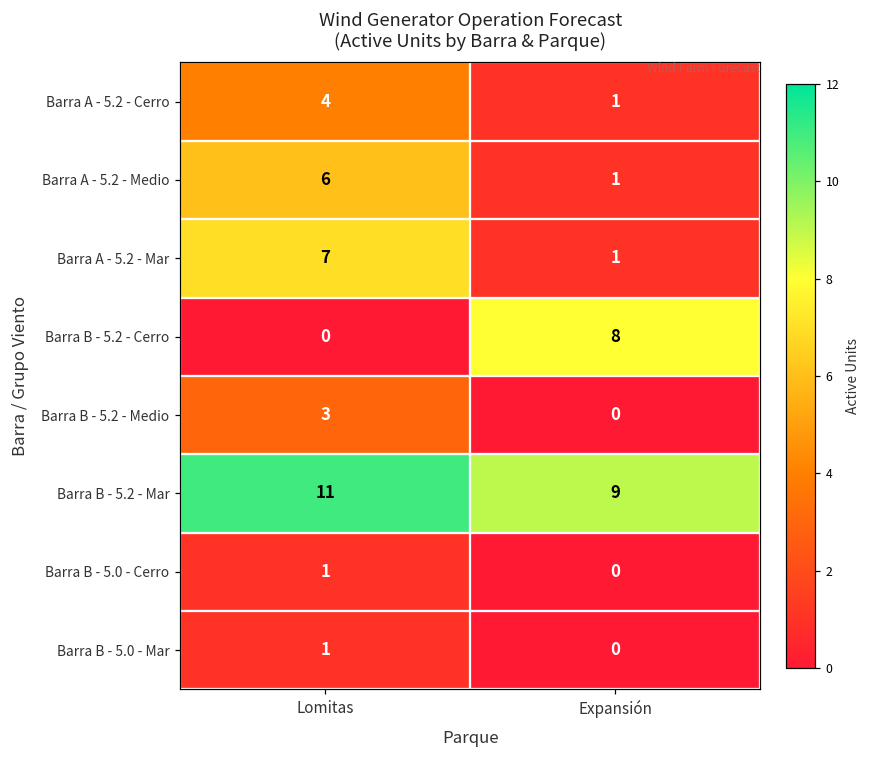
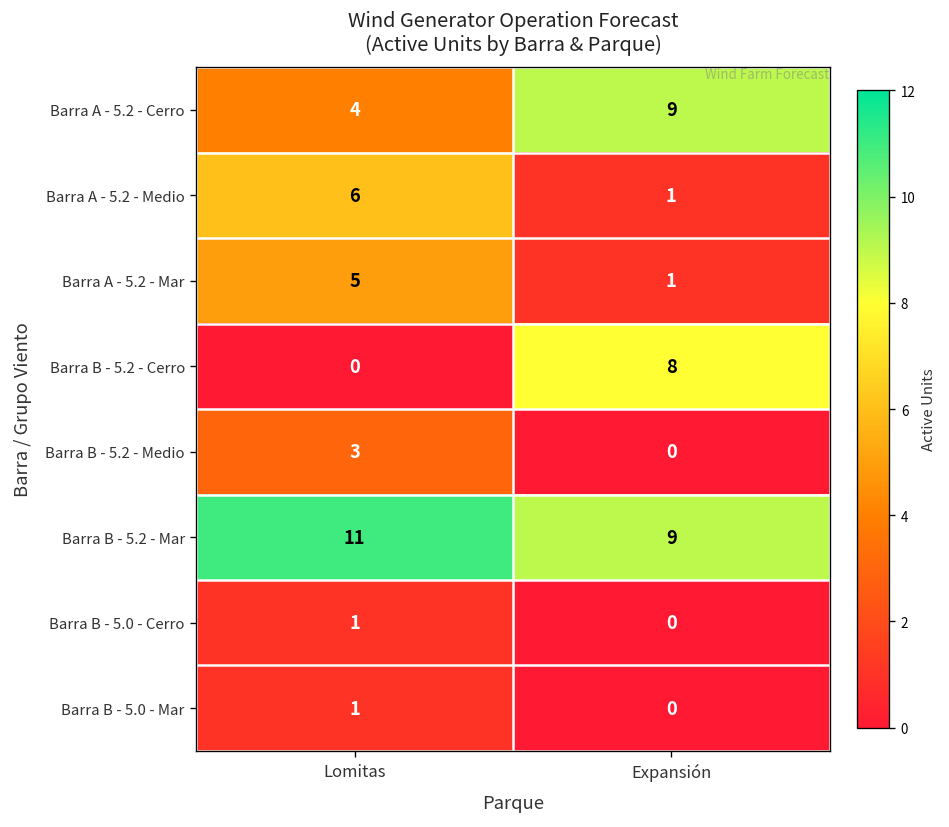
Barra A - 5.2 - Cerro, Expansión: 1 -> 9
Barra A - 5.2 - Mar, Lomitas: 7 -> 5
